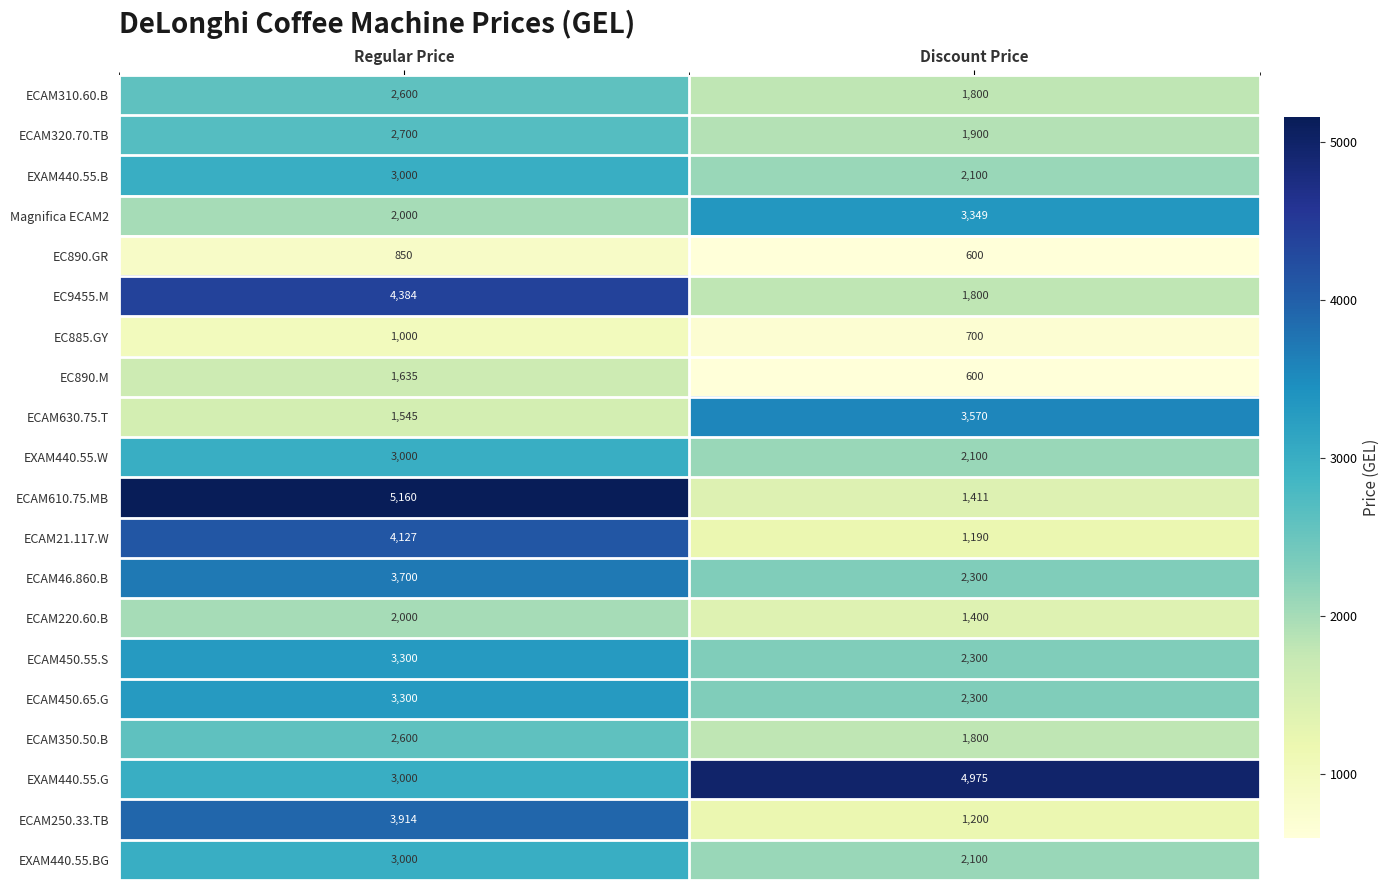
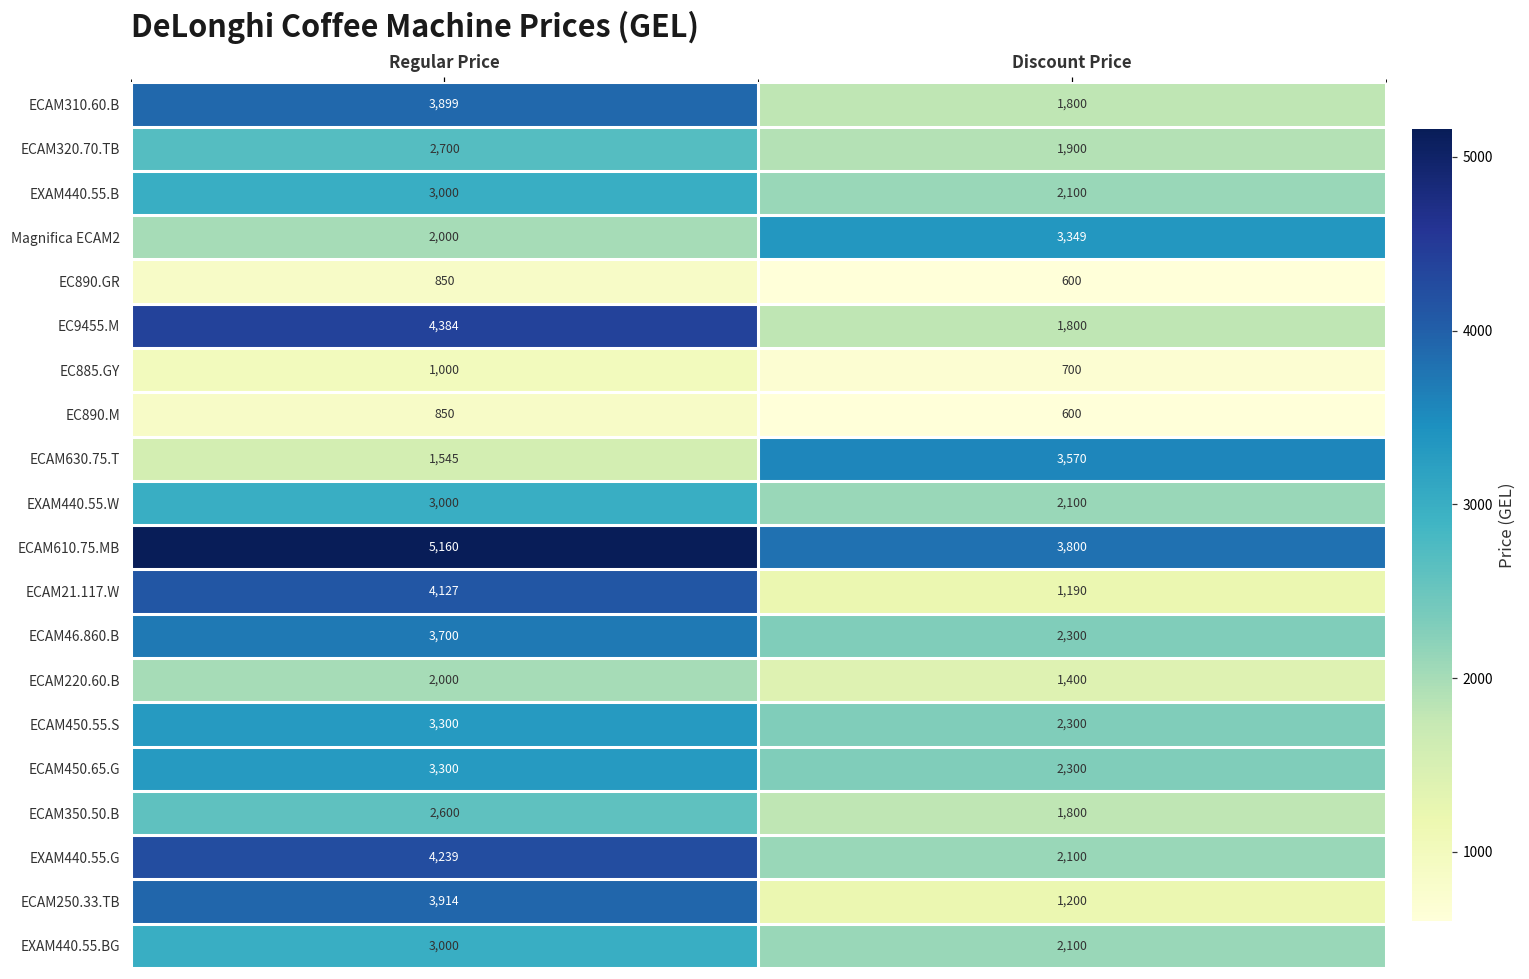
ECAM310.60.B, Regular Price: 2,600 -> 3,899
EC890.M, Regular Price: 1,635 -> 850
ECAM610.75.MB, Discount Price: 1,411 -> 3,800
EXAM440.55.G, Regular Price: 3,000 -> 4,239
EXAM440.55.G, Discount Price: 4,975 -> 2,100
